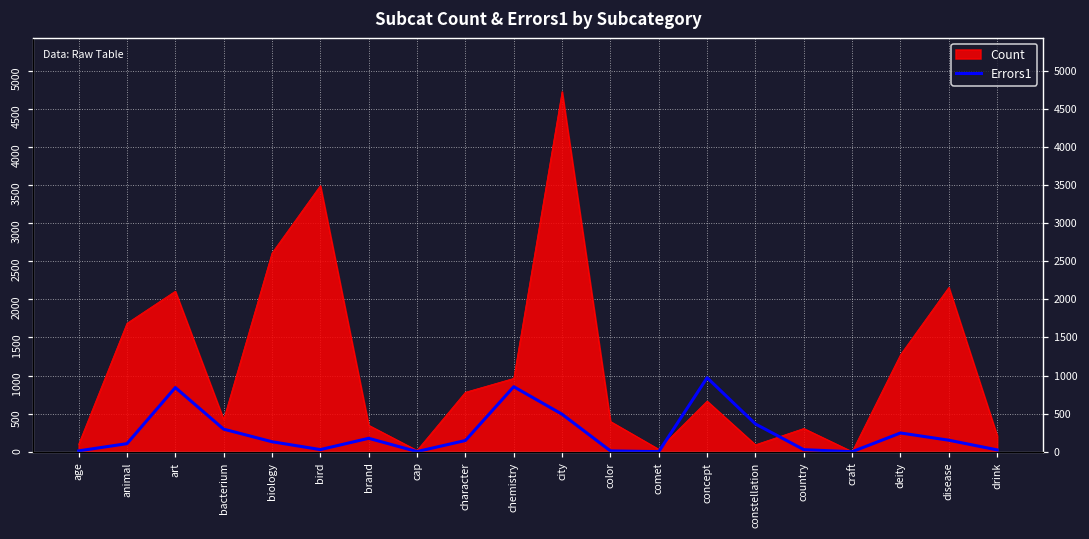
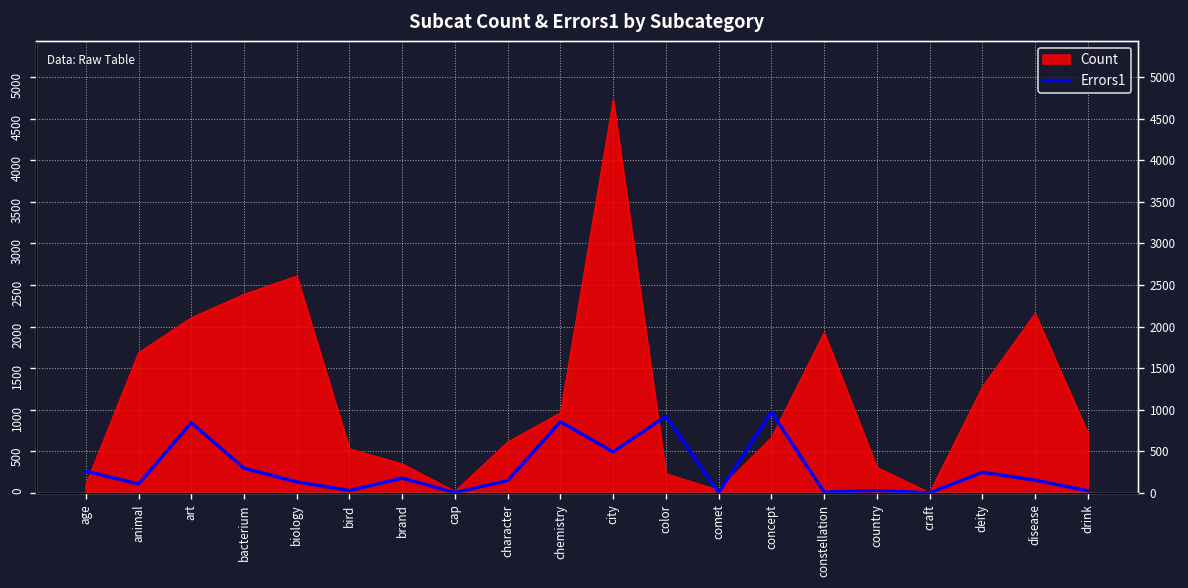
Errors1, age: 0 -> 300
Count, bacterium: 400 -> 2400
Count, bird: 3500 -> 500
Count, character: 800 -> 600
Count, color: 400 -> 200
Errors1, color: 0 -> 900
Count, constellation: 100 -> 1900
Errors1, constellation: 400 -> 0
Count, drink: 200 -> 700
